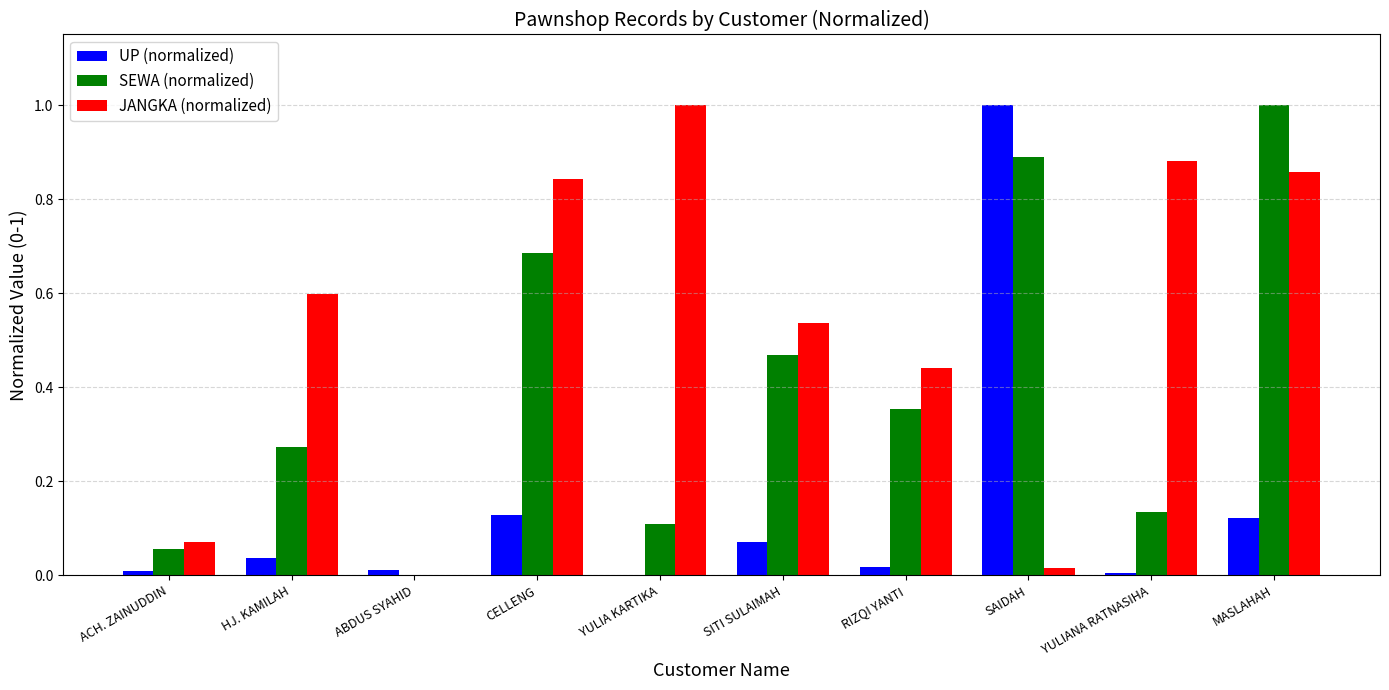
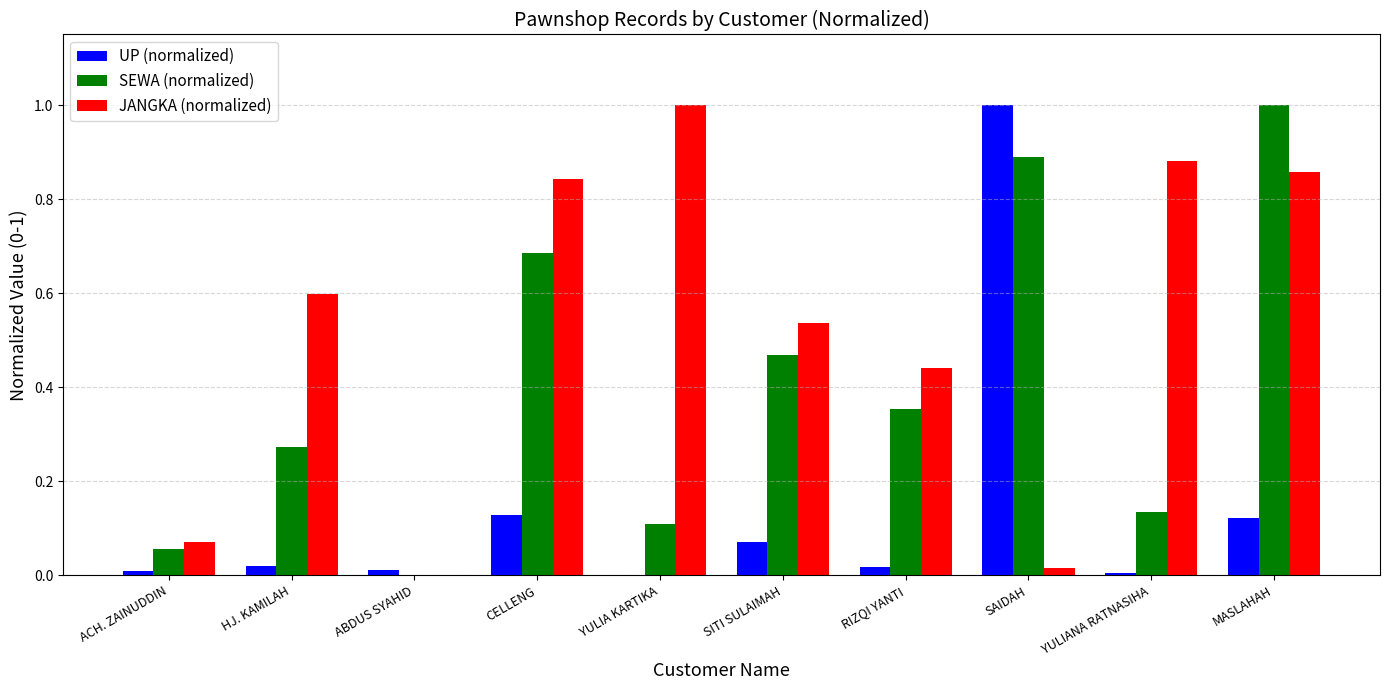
UP (normalized), HJ. KAMILAH: 0.04 -> 0.02
